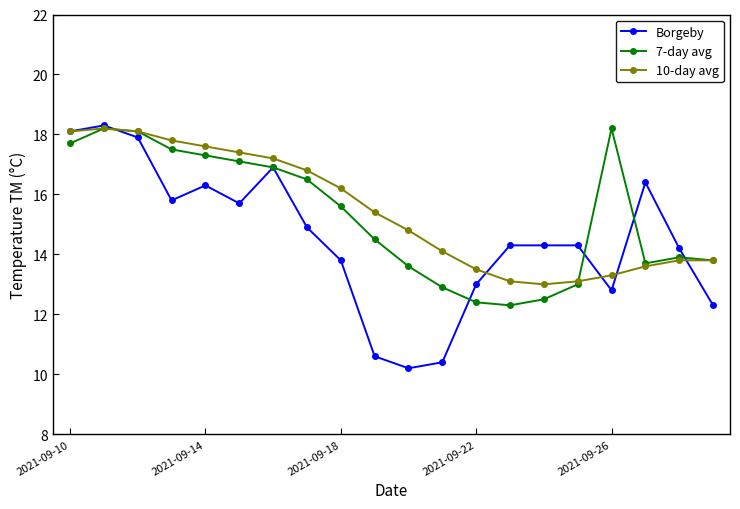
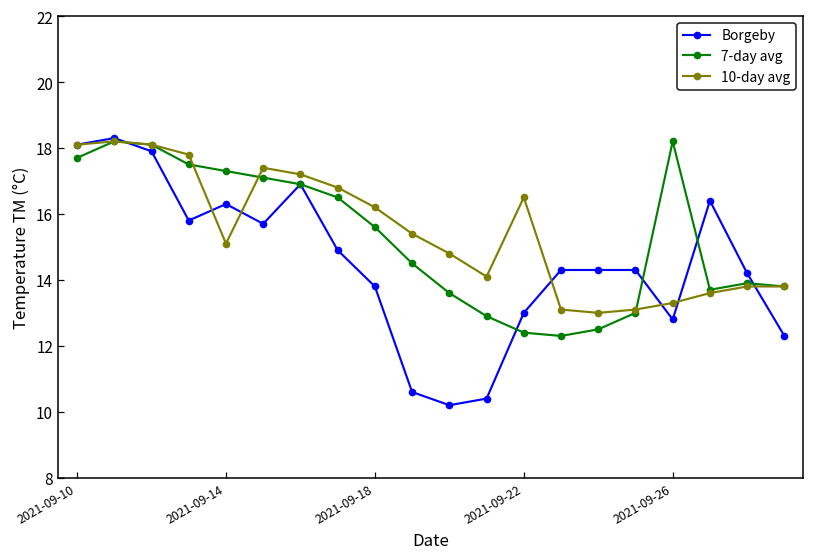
10-day avg, 2021-09-14: 17.6 -> 15.1
10-day avg, 2021-09-22: 13.5 -> 16.5
